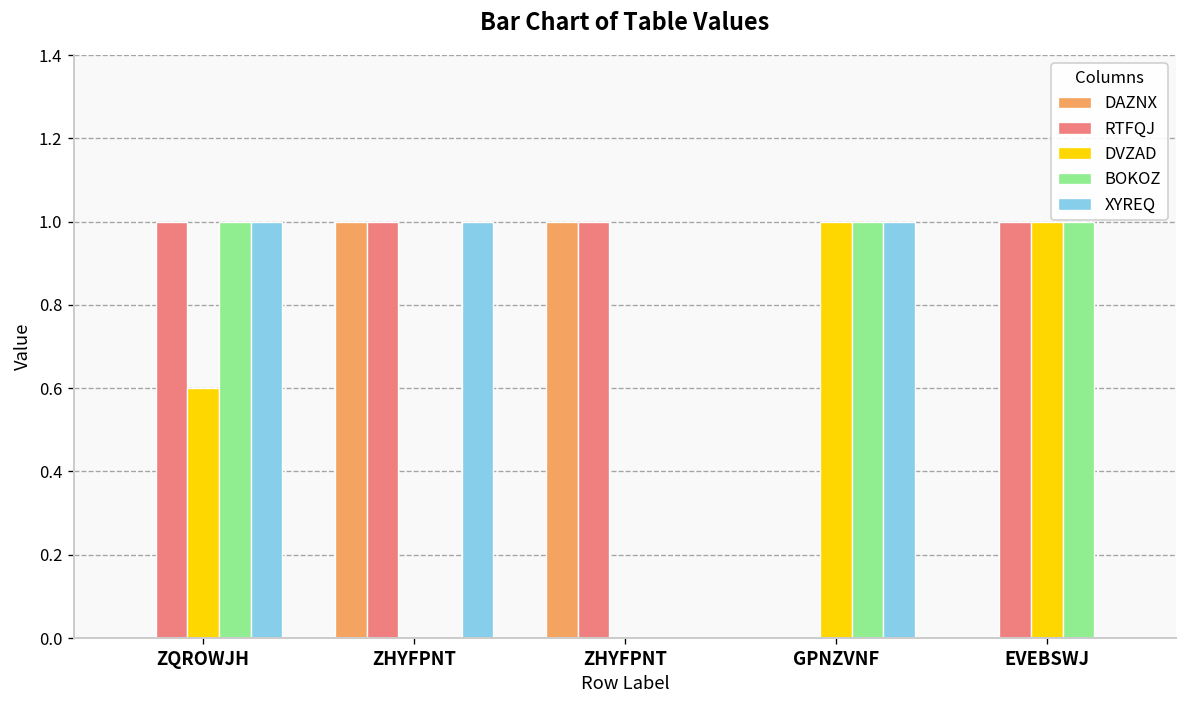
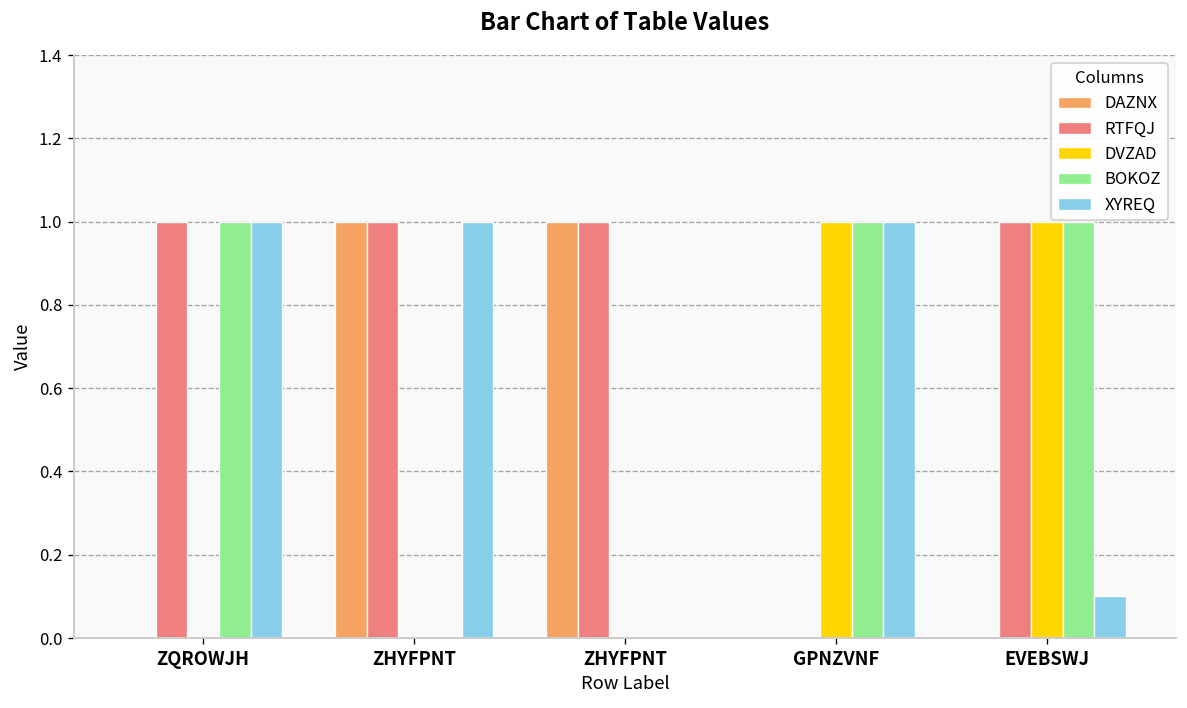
DVZAD, ZQROWJH: 0.6 -> 0.0
XYREQ, EVEBSWJ: 0.0 -> 0.1
